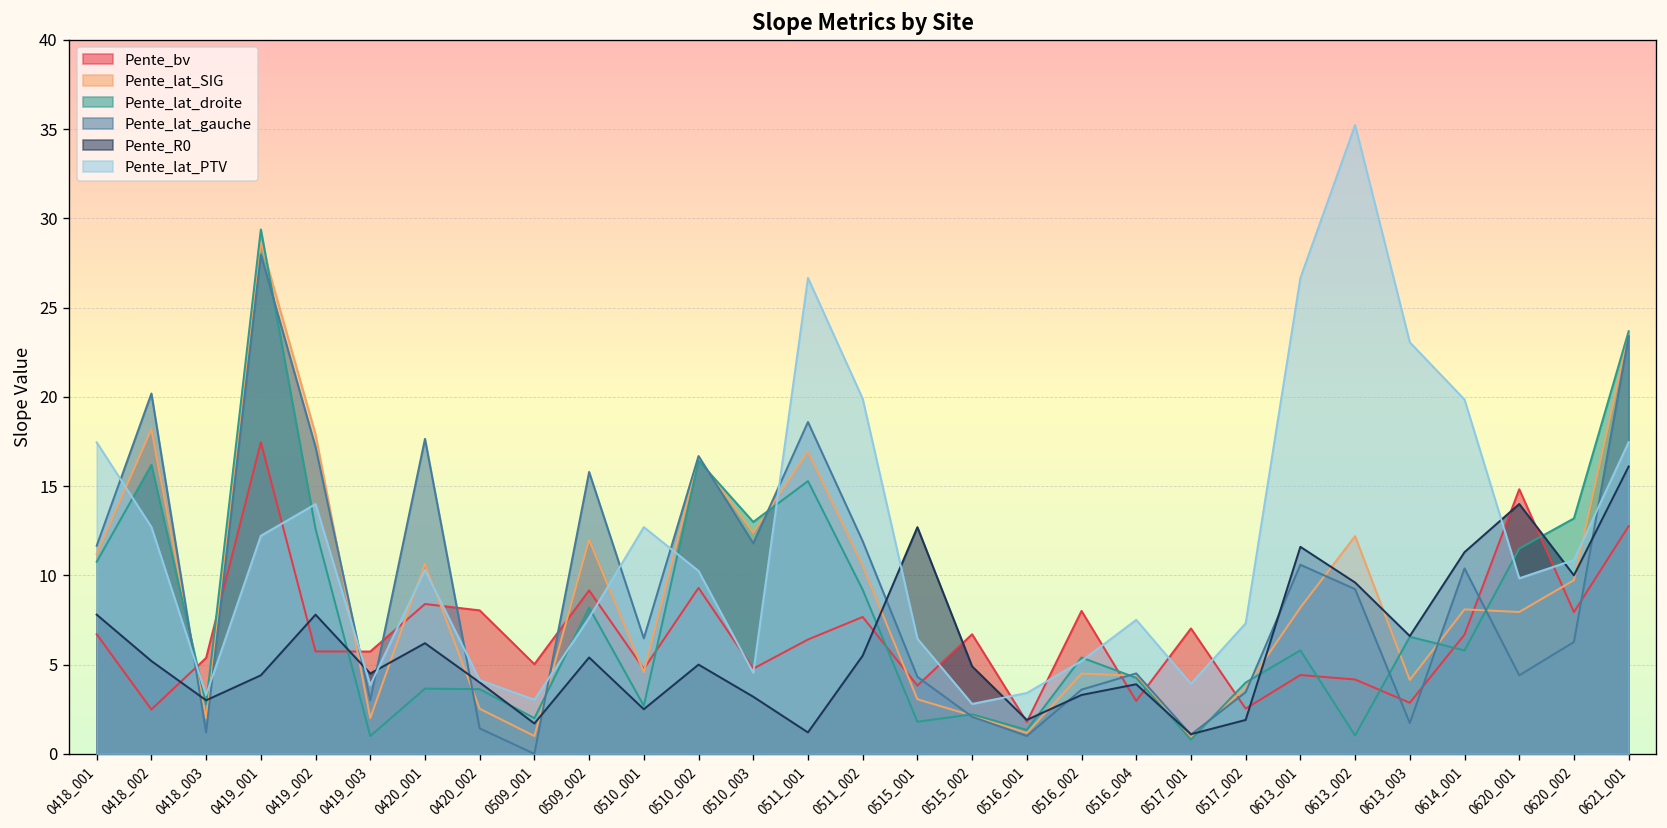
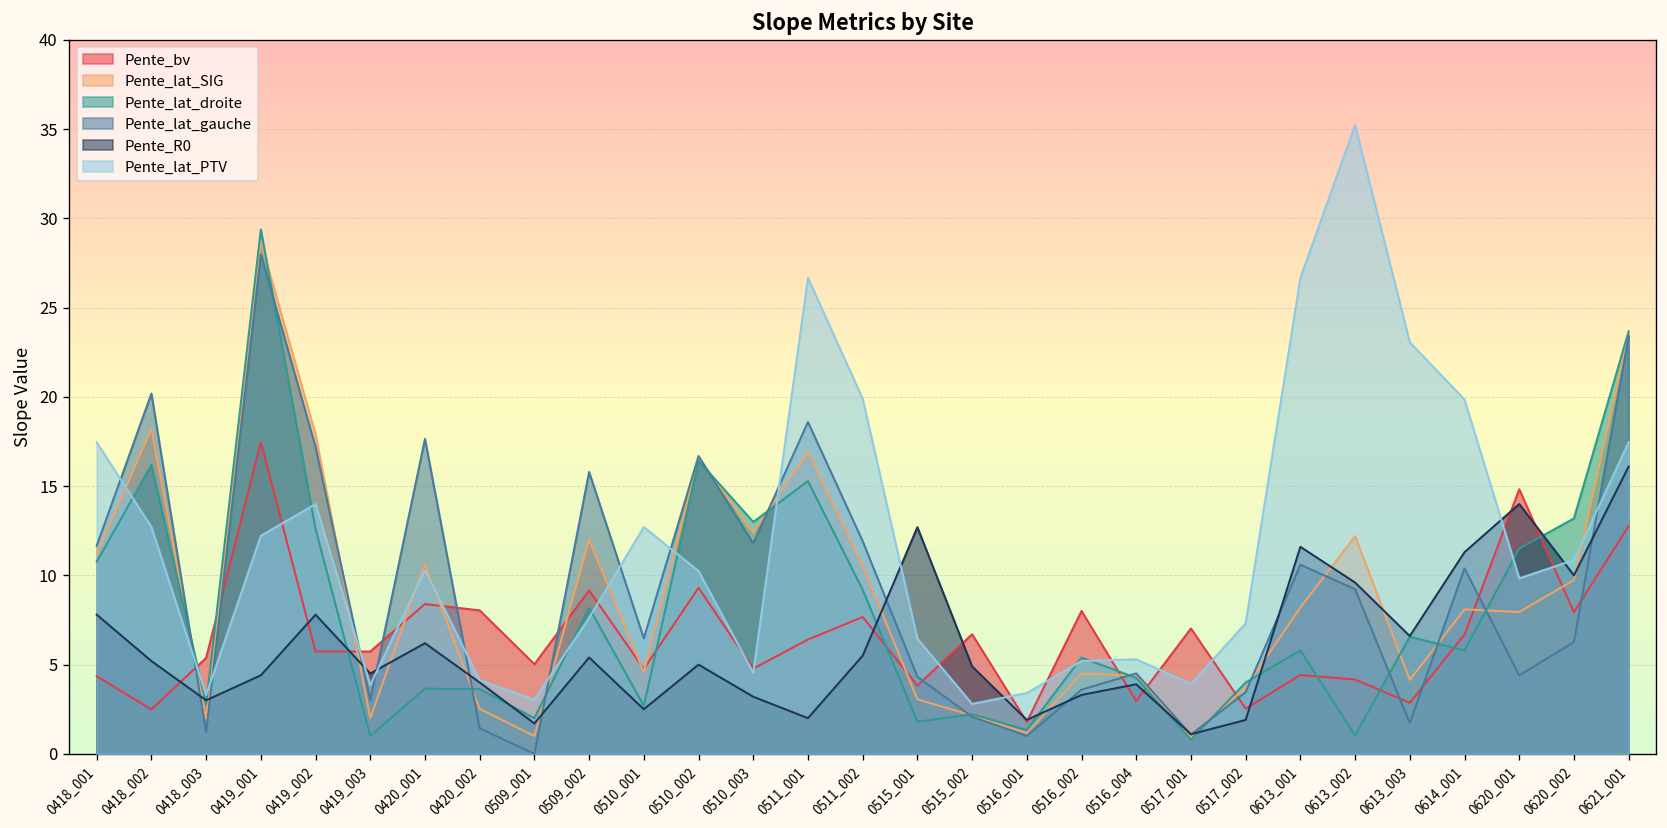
Pente_bv, 0418_001: 6.7 -> 4.3
Pente_R0, 0511_001: 1.2 -> 2.0
Pente_lat_PTV, 0516_004: 7.5 -> 5.3
